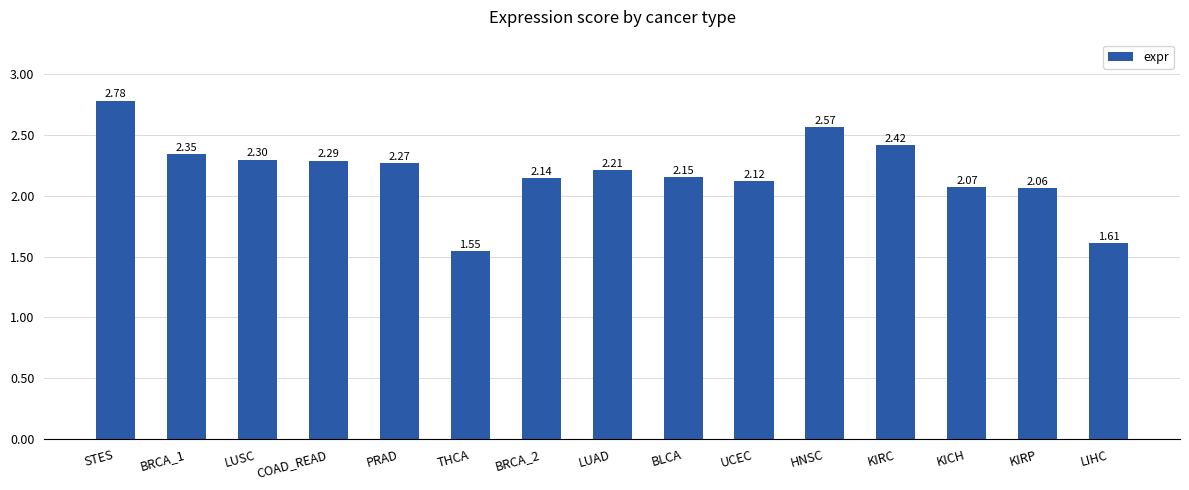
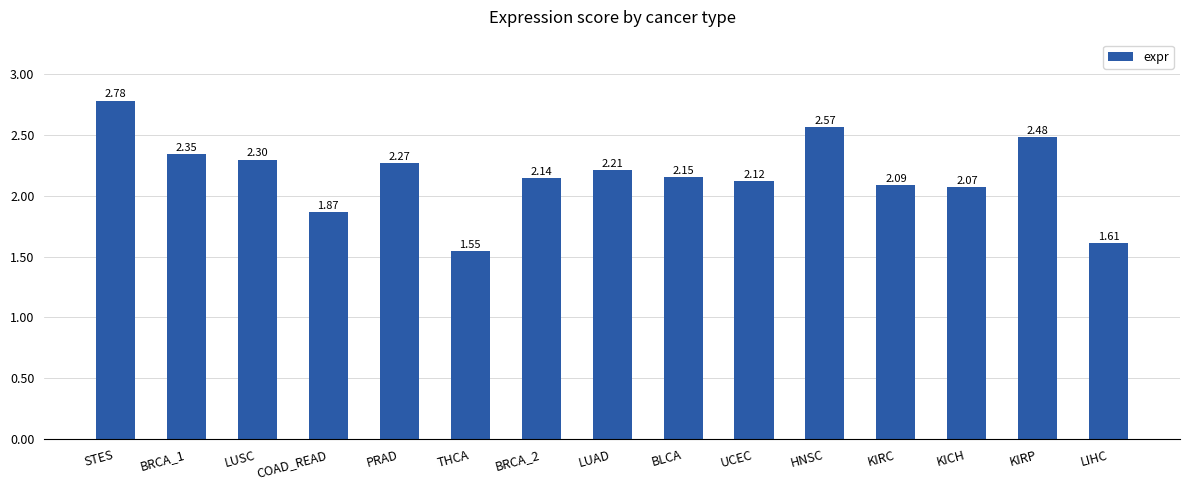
COAD_READ: 2.29 -> 1.87
KIRC: 2.42 -> 2.09
KIRP: 2.06 -> 2.48
